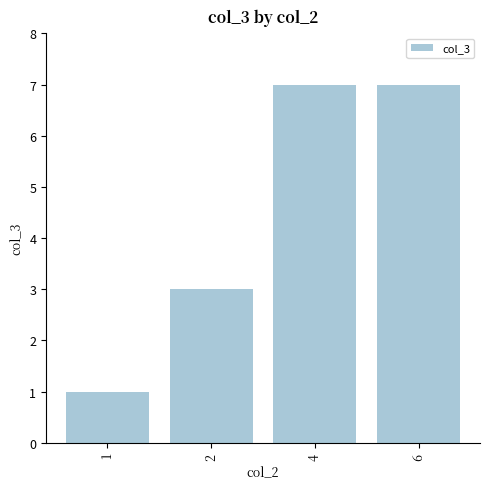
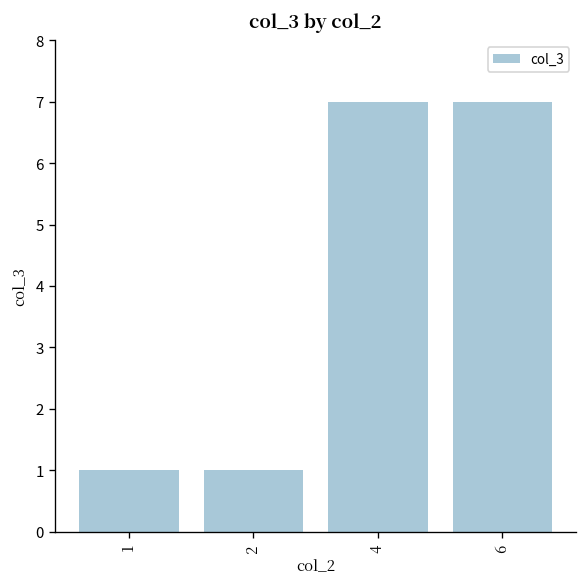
2: 3 -> 1
